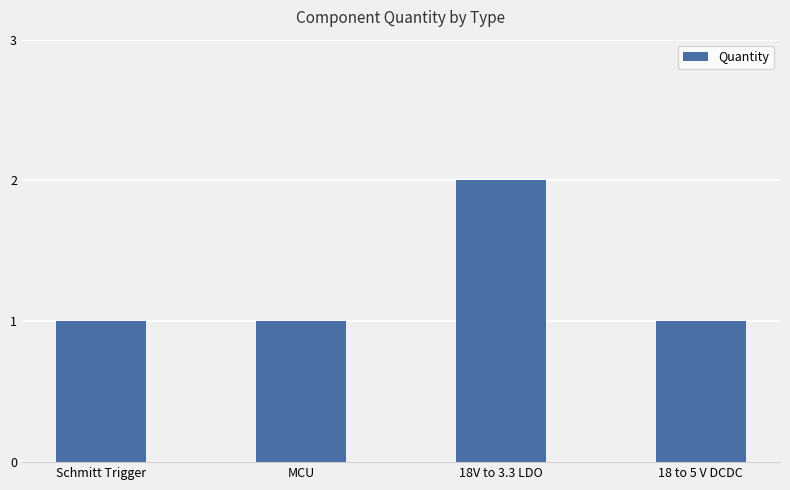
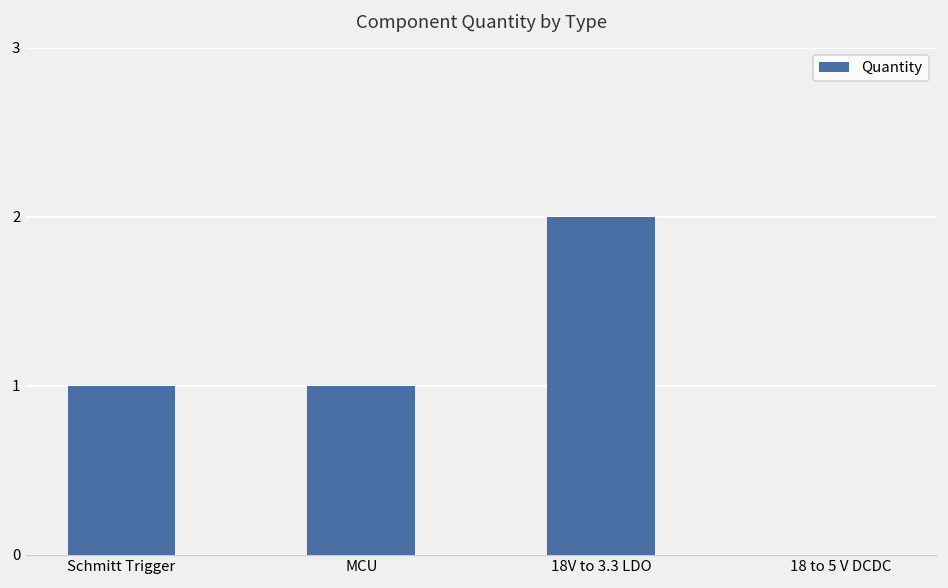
18 to 5 V DCDC: 1 -> 0
